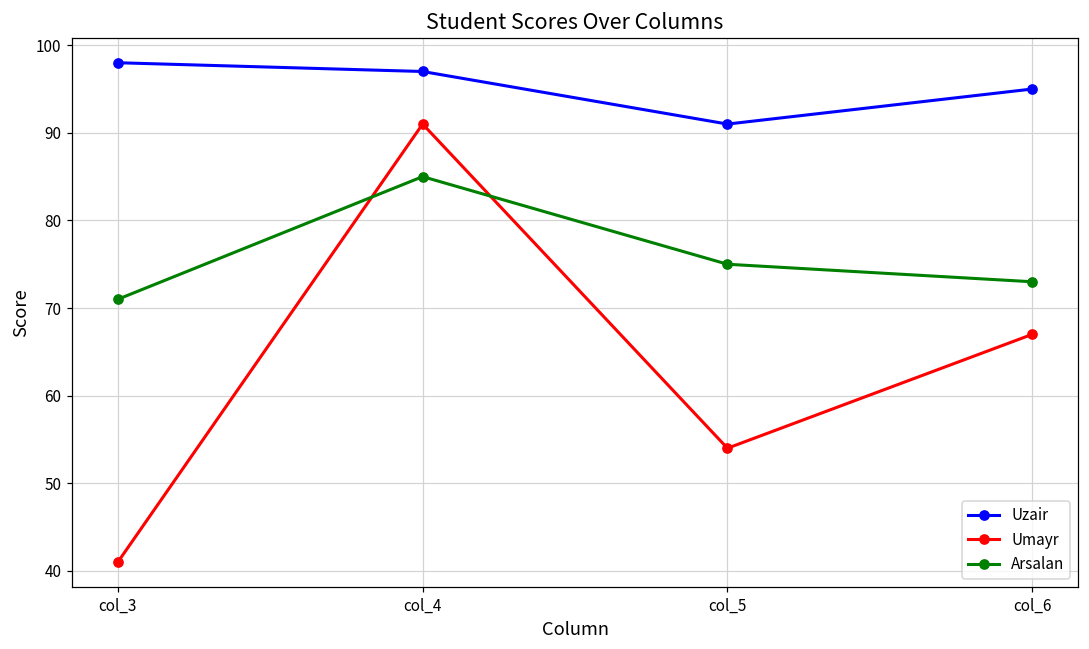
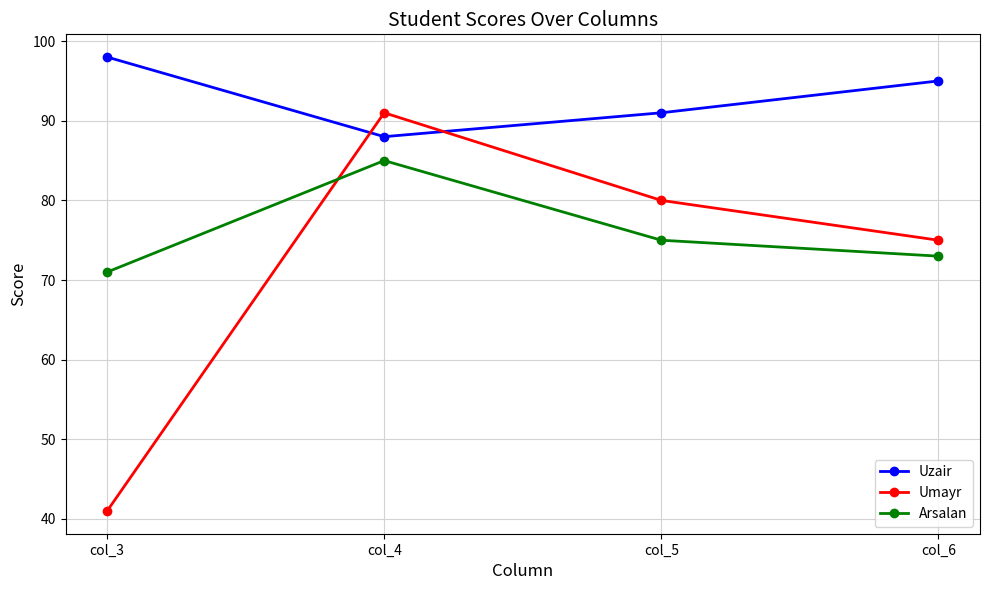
Uzair, col_4: 97 -> 88
Umayr, col_5: 54 -> 80
Umayr, col_6: 67 -> 75
